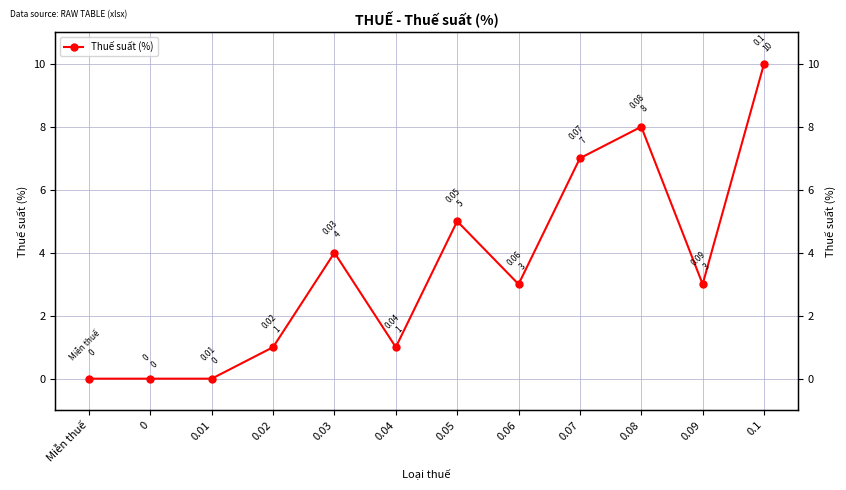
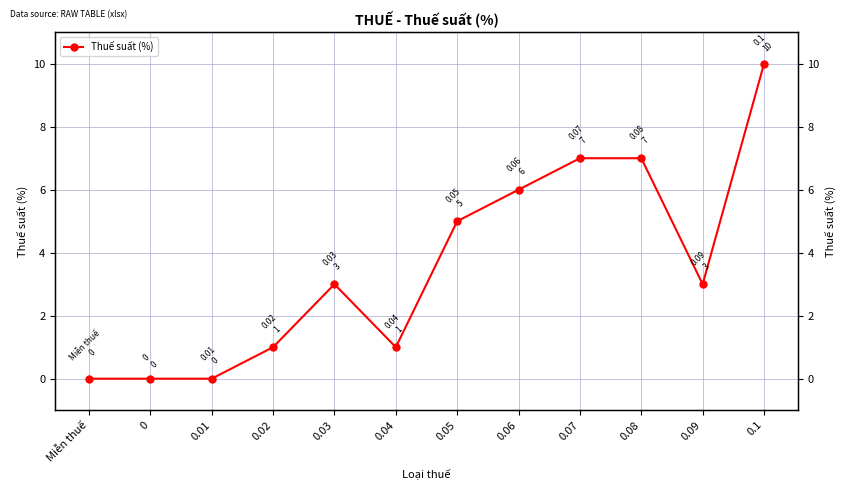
0.03: 4 -> 3
0.06: 3 -> 6
0.08: 8 -> 7
